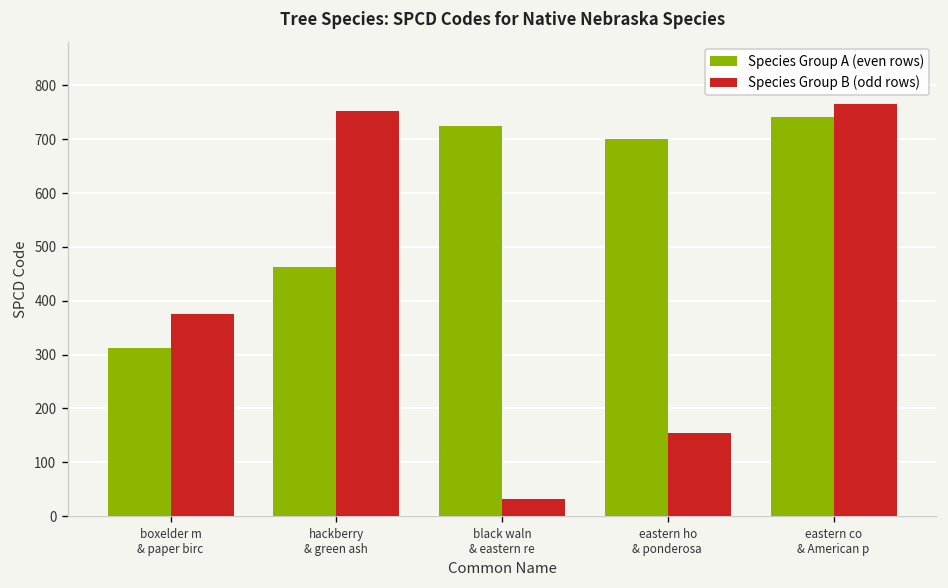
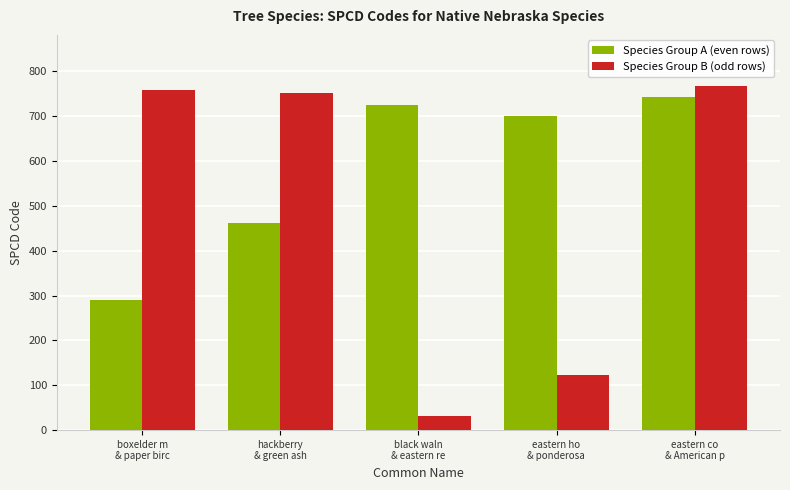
Species Group A (even rows), boxelder m & paper birc: 310 -> 290
Species Group B (odd rows), boxelder m & paper birc: 380 -> 760
Species Group B (odd rows), eastern ho & ponderosa: 160 -> 120
